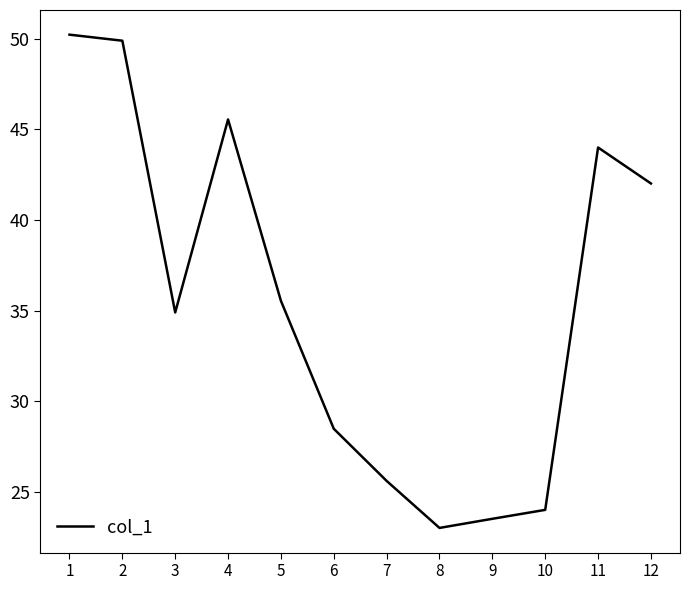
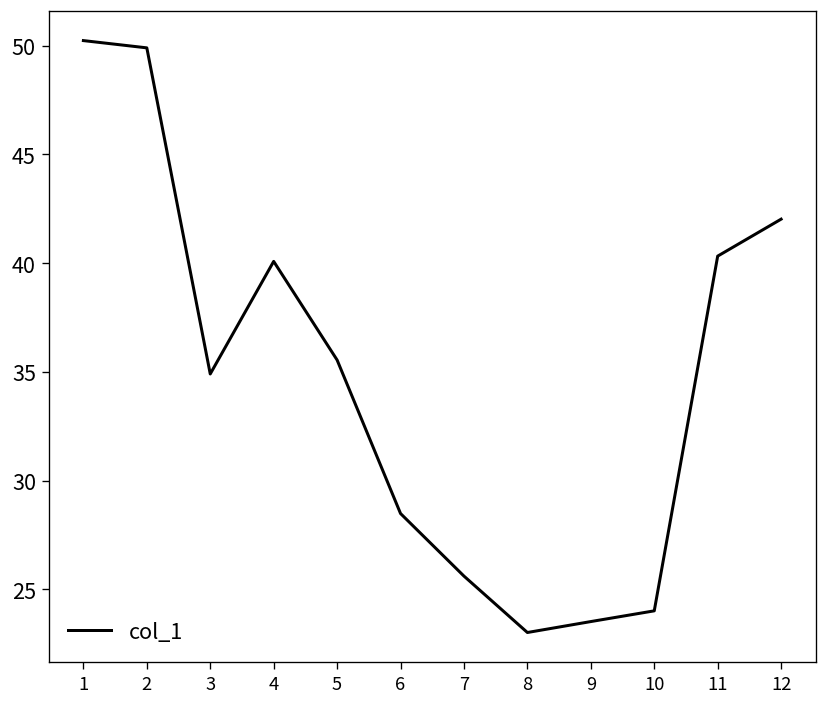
4: 45.5 -> 40.1
11: 44.0 -> 40.3
